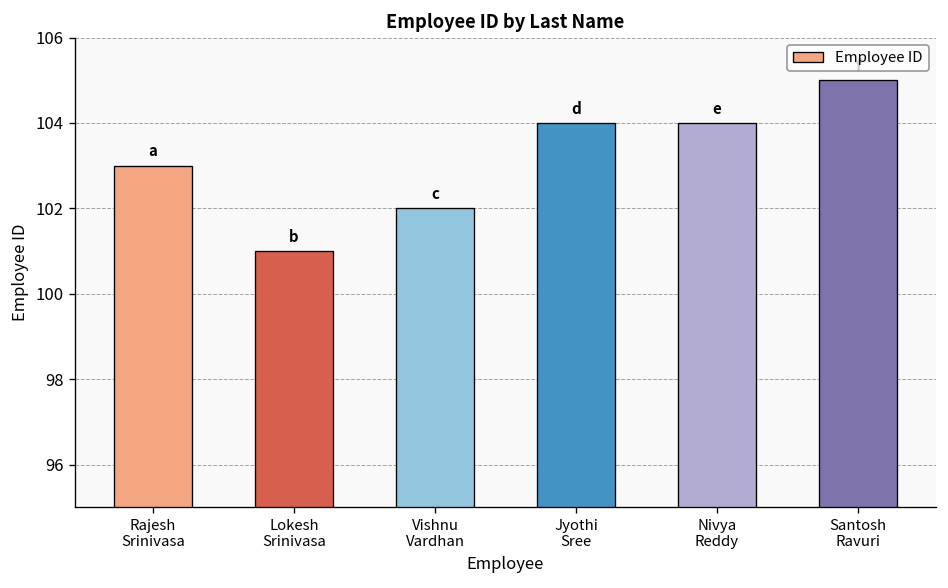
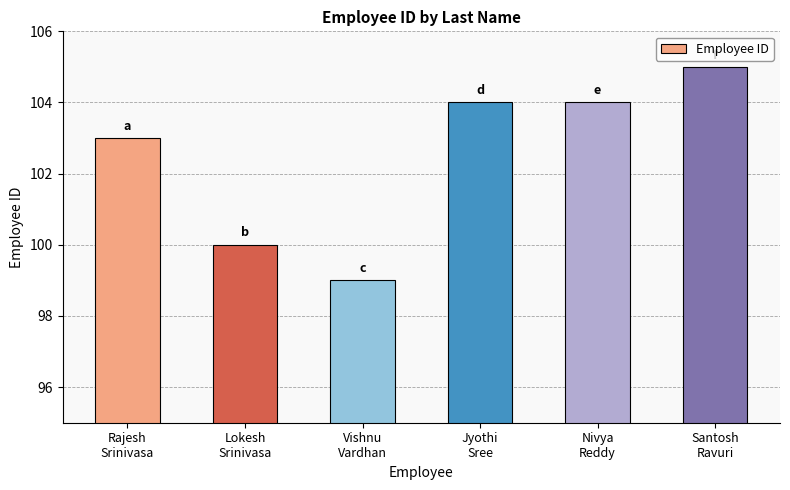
Lokesh Srinivasa: 101 -> 100
Vishnu Vardhan: 102 -> 99
